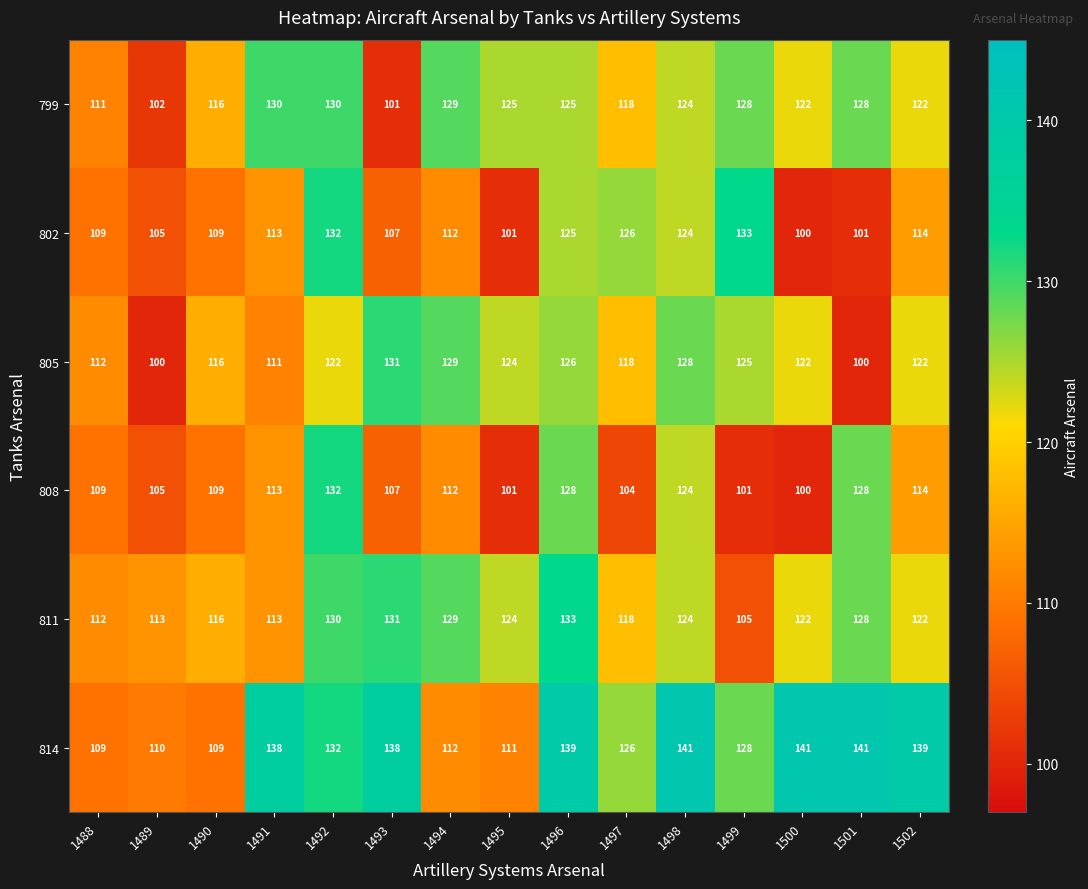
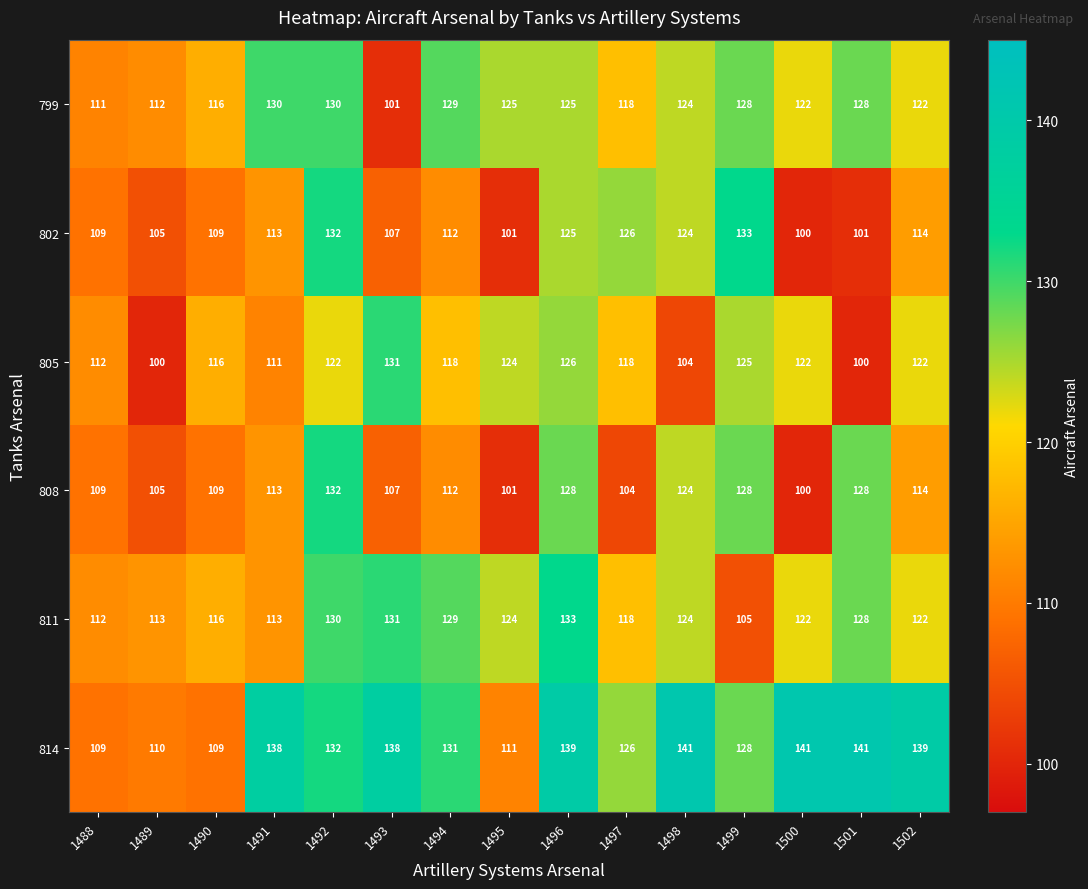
799, 1489: 102 -> 112
805, 1494: 129 -> 118
805, 1498: 128 -> 104
808, 1499: 101 -> 128
814, 1494: 112 -> 131
